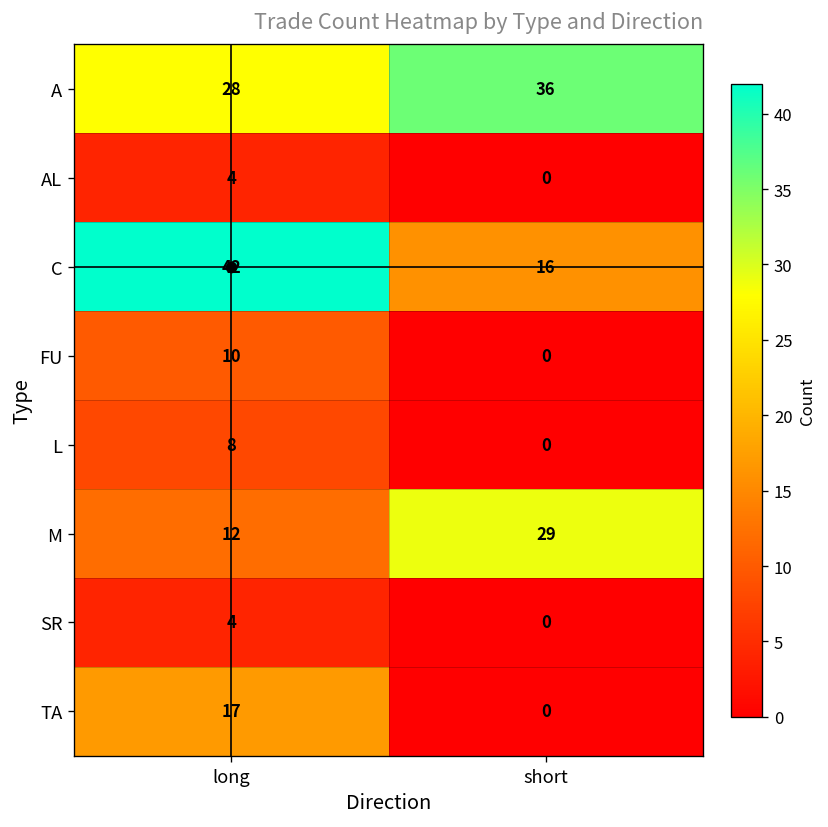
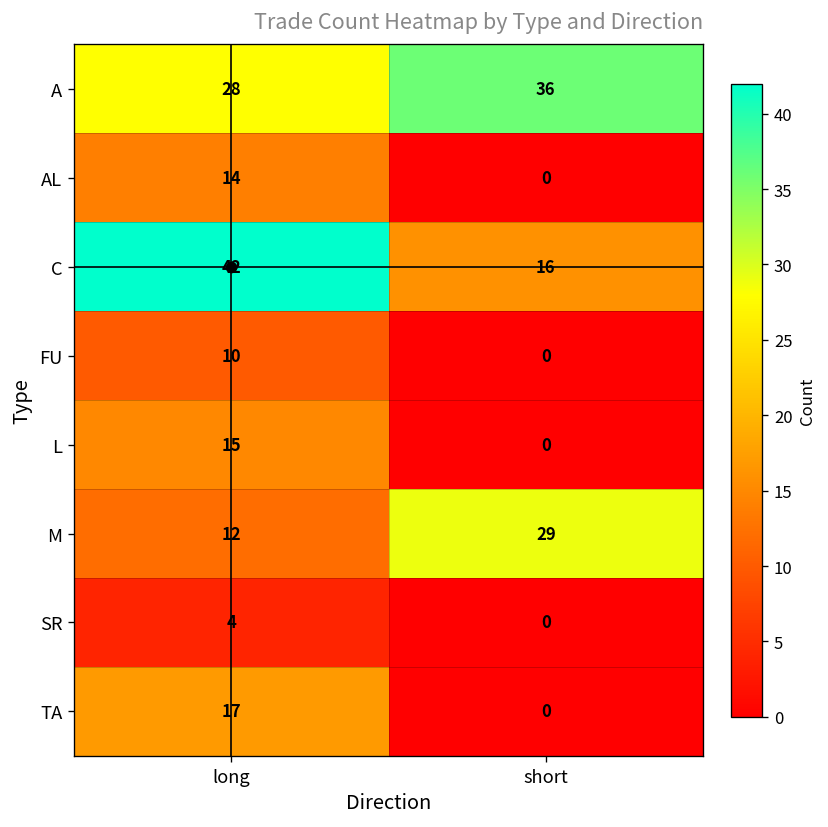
AL, long: 4 -> 14
L, long: 8 -> 15
